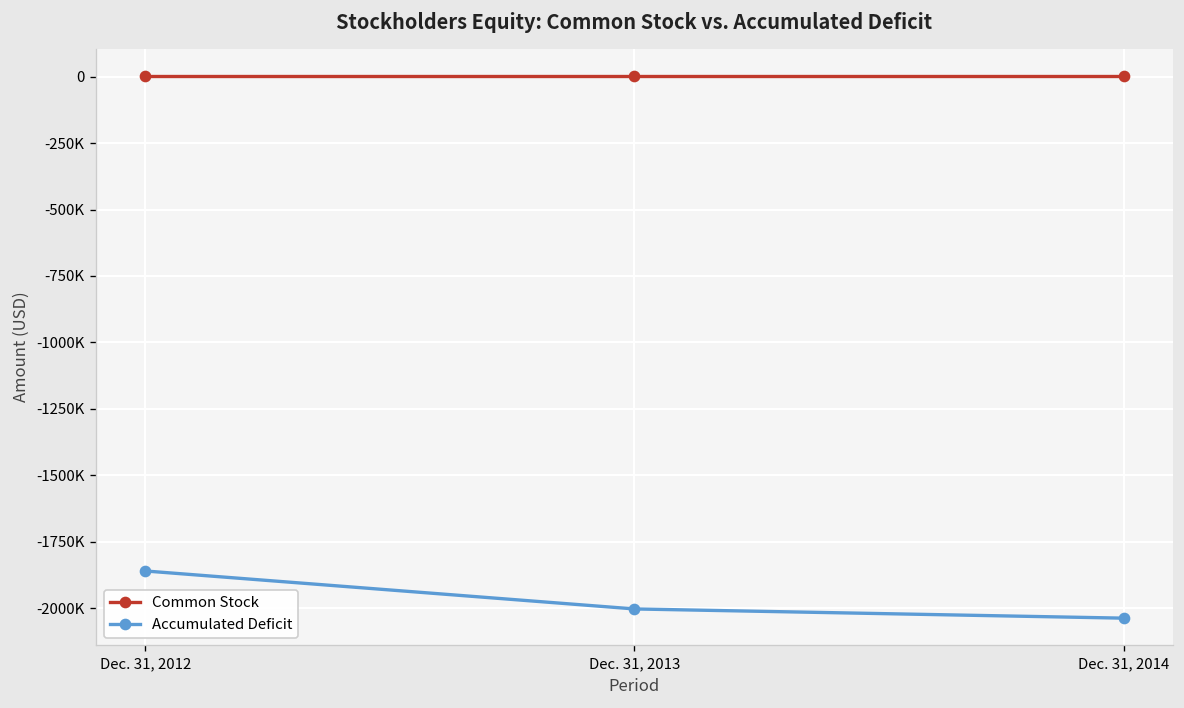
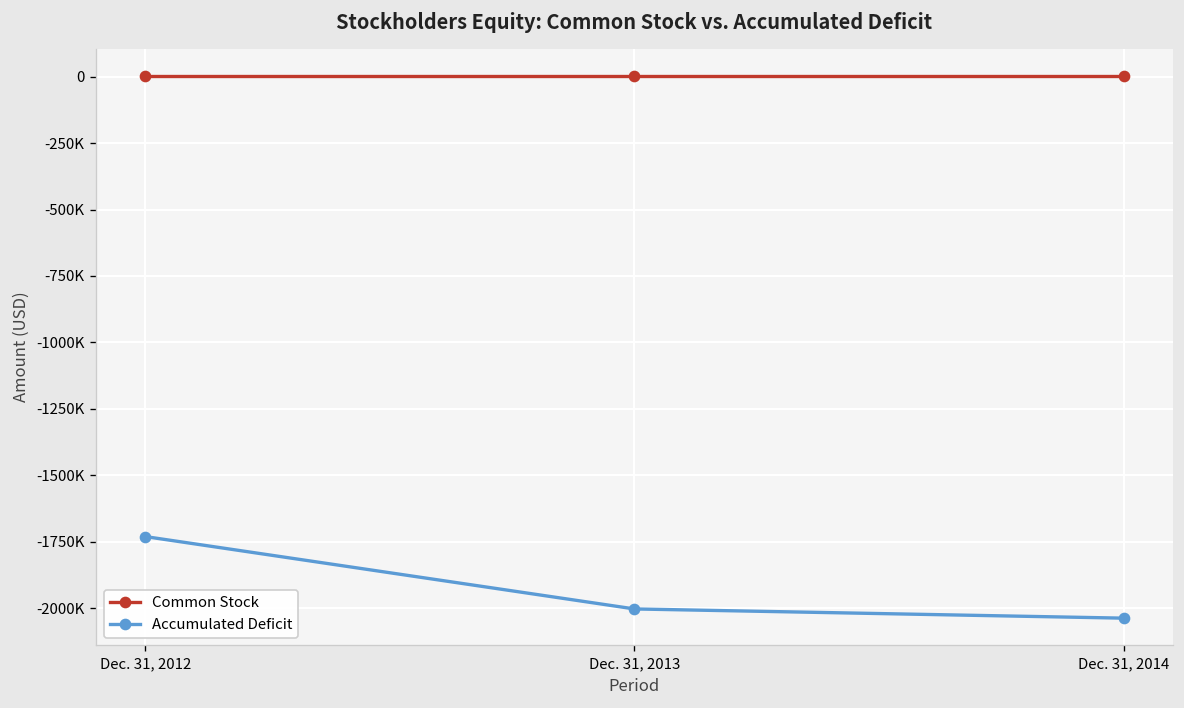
Accumulated Deficit, Dec. 31, 2012: -1860000 -> -1730000
